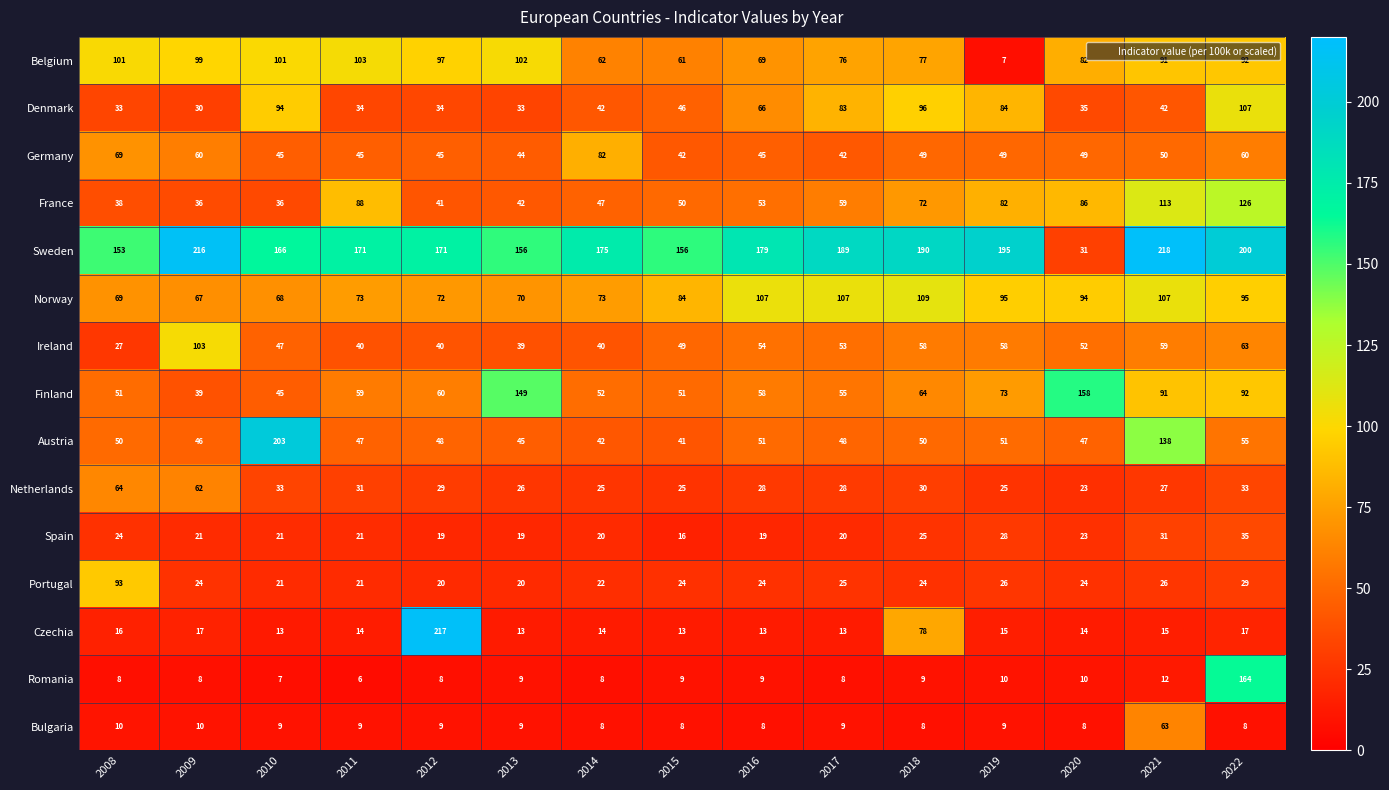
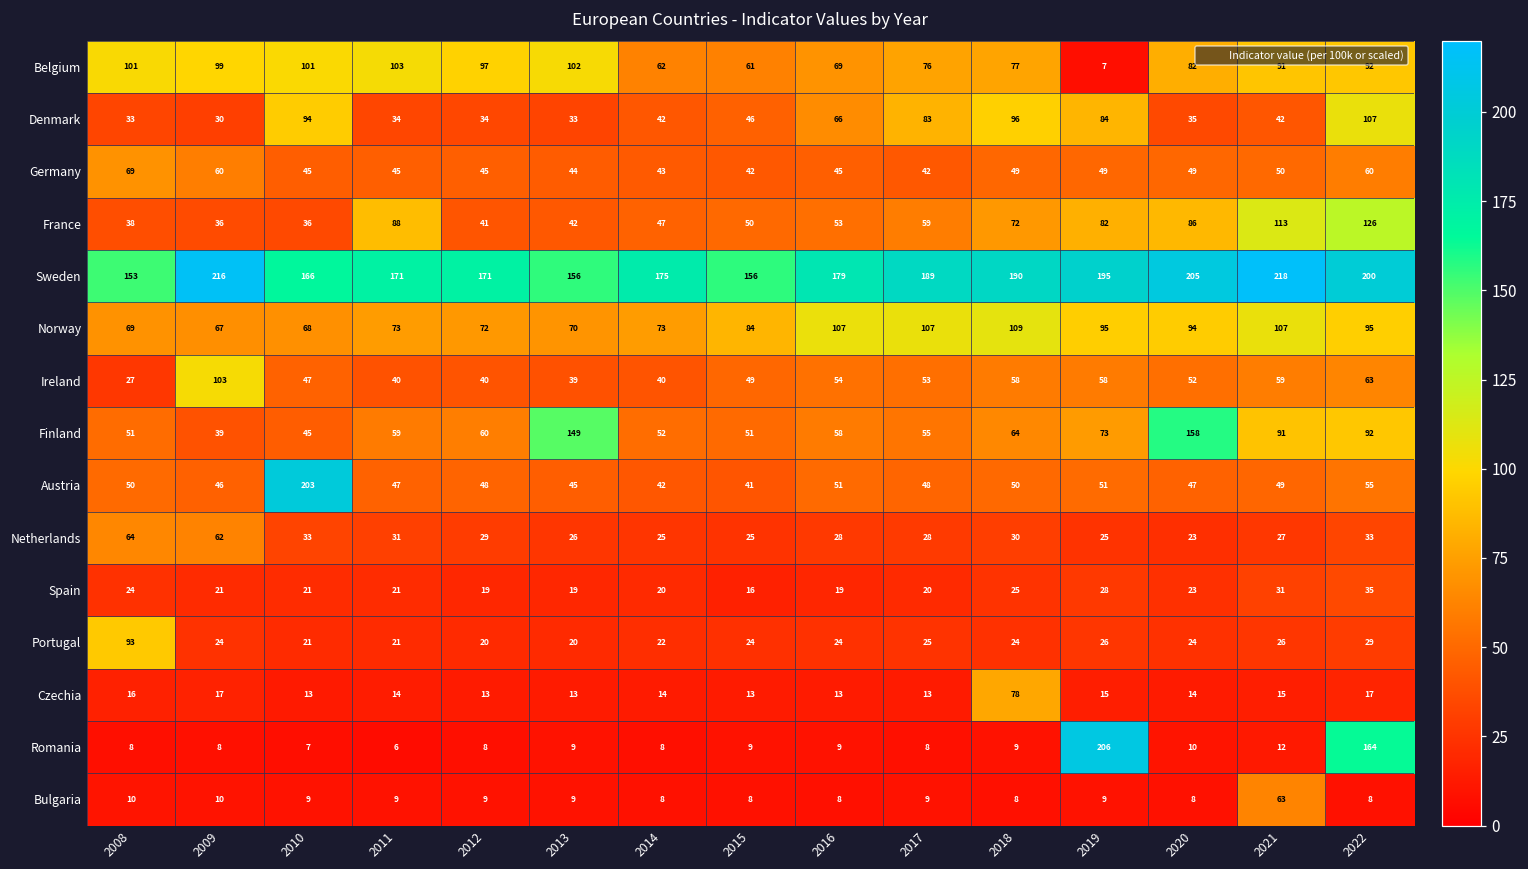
Germany, 2014: 82 -> 43
Sweden, 2020: 31 -> 205
Austria, 2021: 138 -> 49
Czechia, 2012: 217 -> 13
Romania, 2019: 10 -> 206
